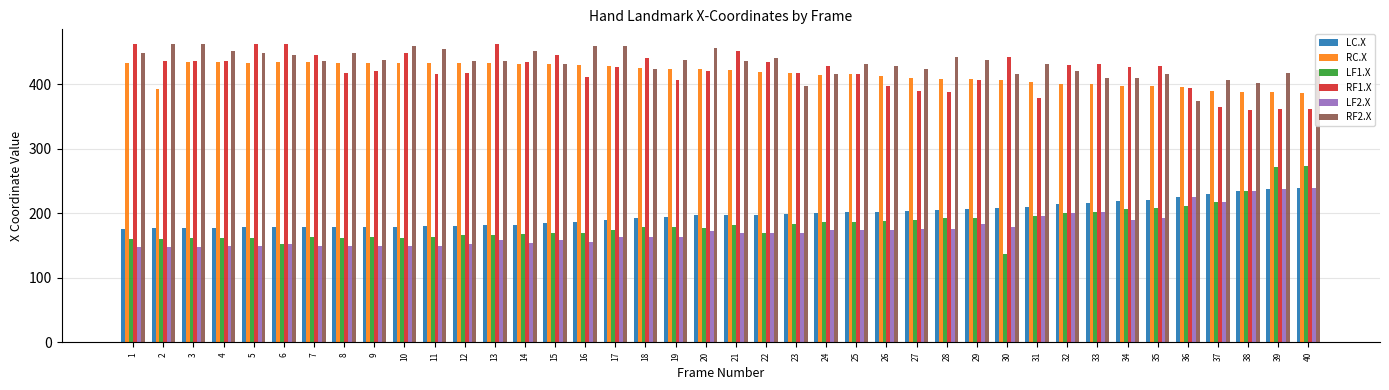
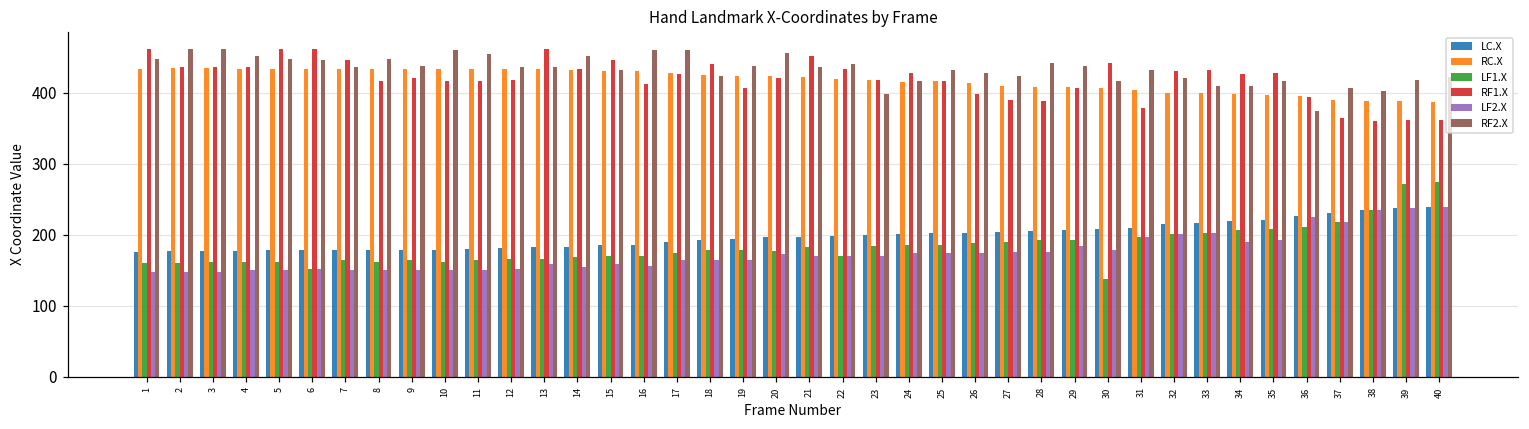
RC.X, 2: 390 -> 440
RF1.X, 10: 450 -> 420
